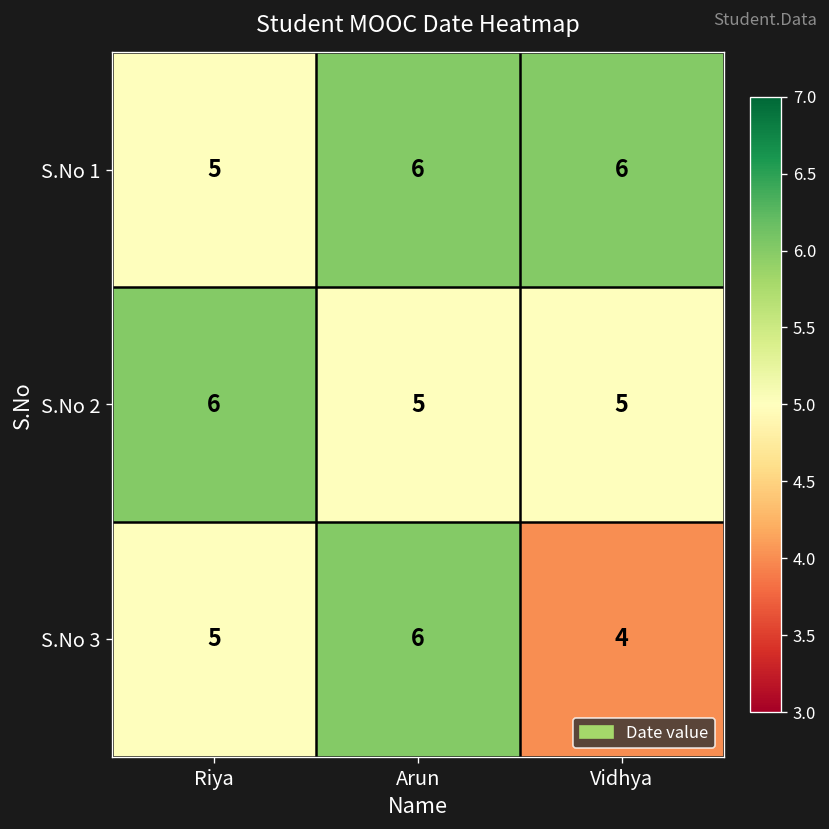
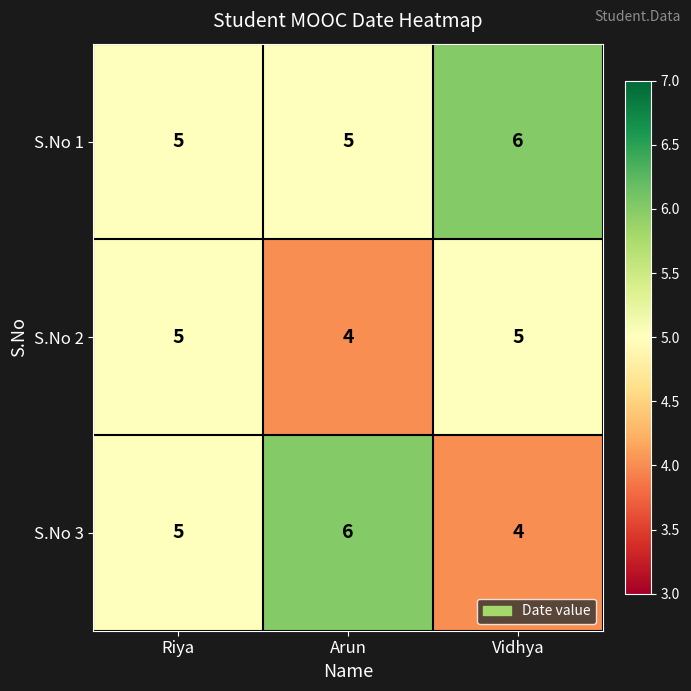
S.No 1, Arun: 6 -> 5
S.No 2, Riya: 6 -> 5
S.No 2, Arun: 5 -> 4
